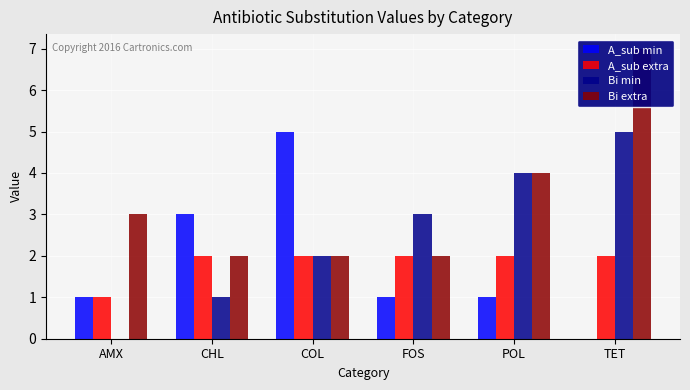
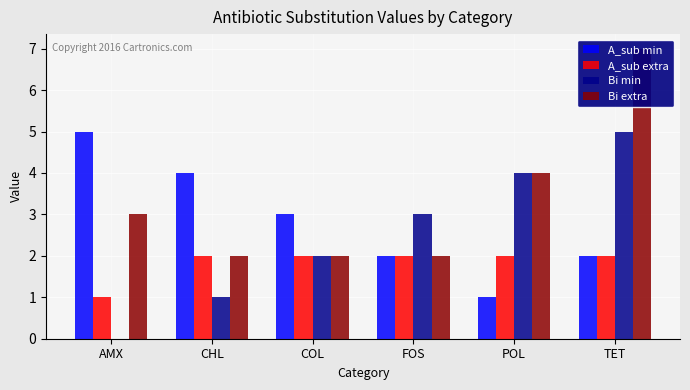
A_sub min, AMX: 1 -> 5
A_sub min, CHL: 3 -> 4
A_sub min, COL: 5 -> 3
A_sub min, FOS: 1 -> 2
A_sub min, TET: 0 -> 2
